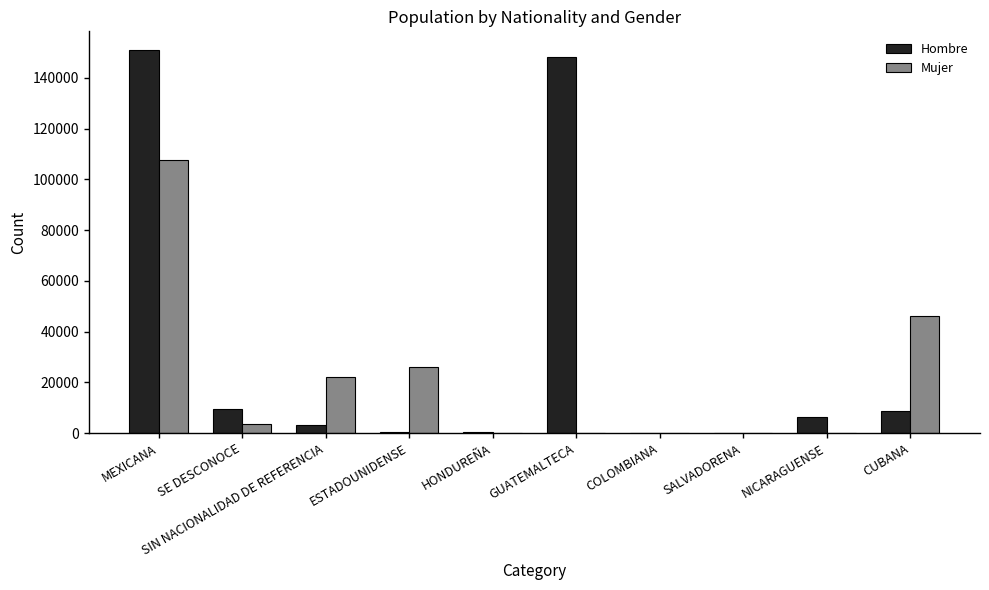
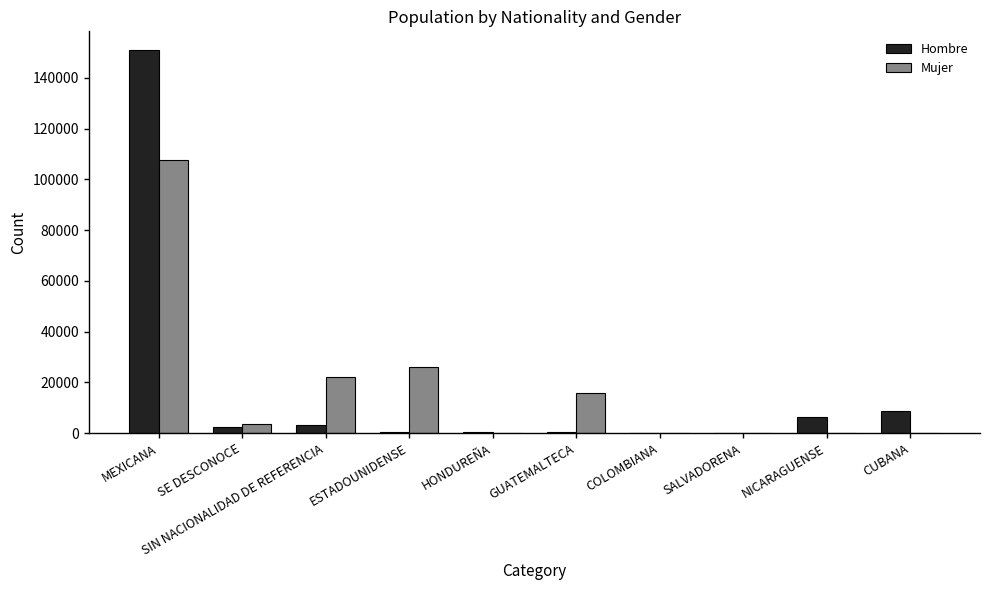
Hombre, SE DESCONOCE: 9000 -> 2000
Hombre, GUATEMALTECA: 148000 -> 0
Mujer, GUATEMALTECA: 0 -> 16000
Mujer, CUBANA: 46000 -> 0
